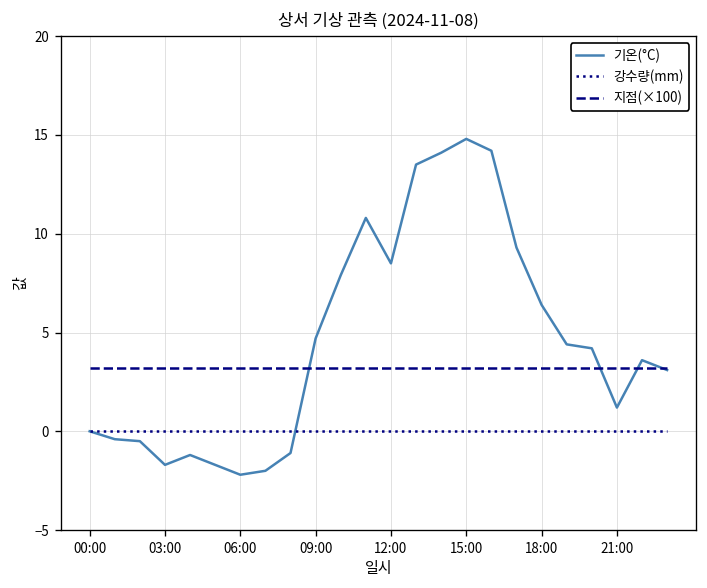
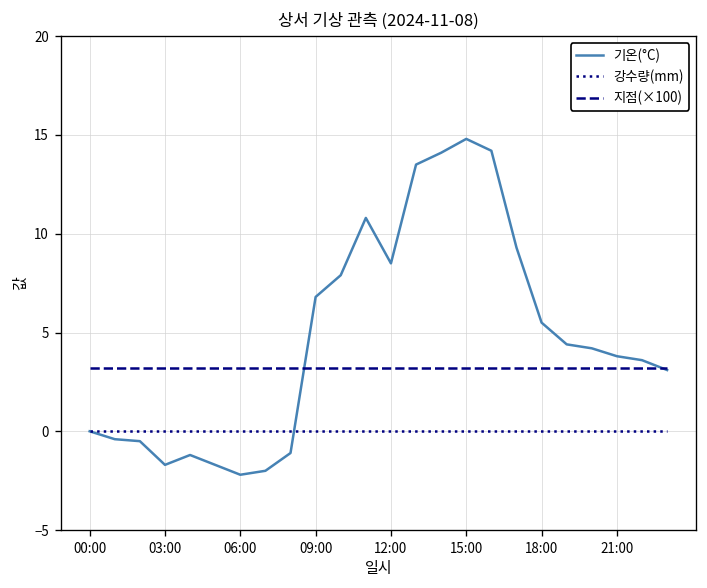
기온(°C), 09:00: 4.7 -> 6.8
기온(°C), 18:00: 6.4 -> 5.5
기온(°C), 21:00: 1.2 -> 3.8
